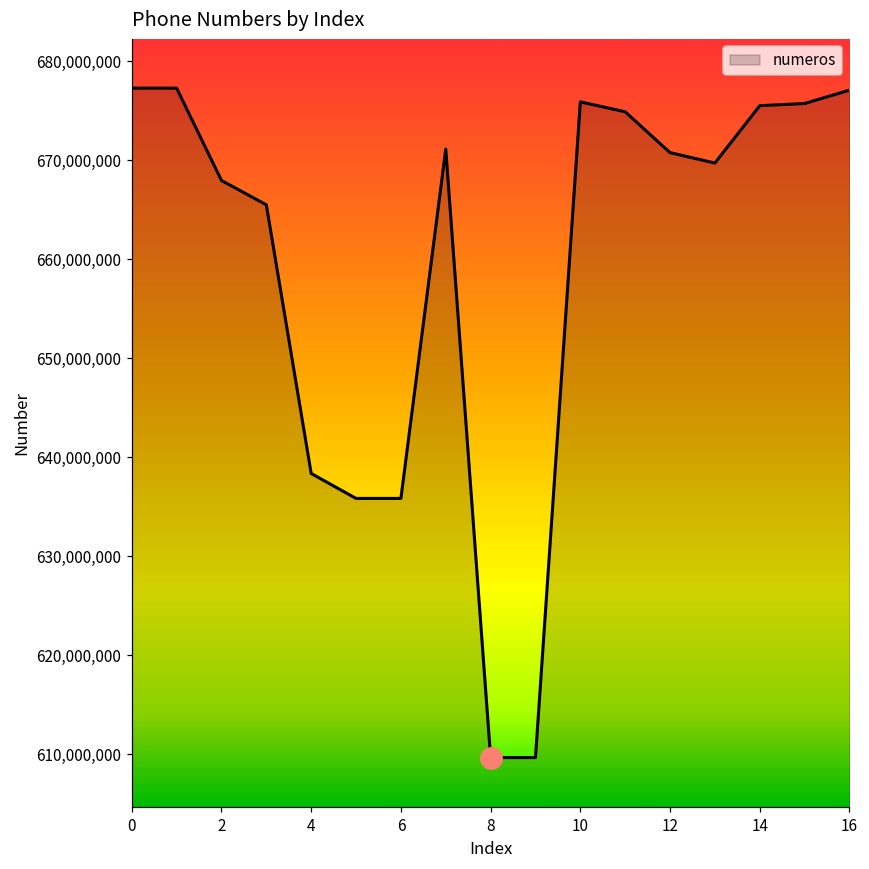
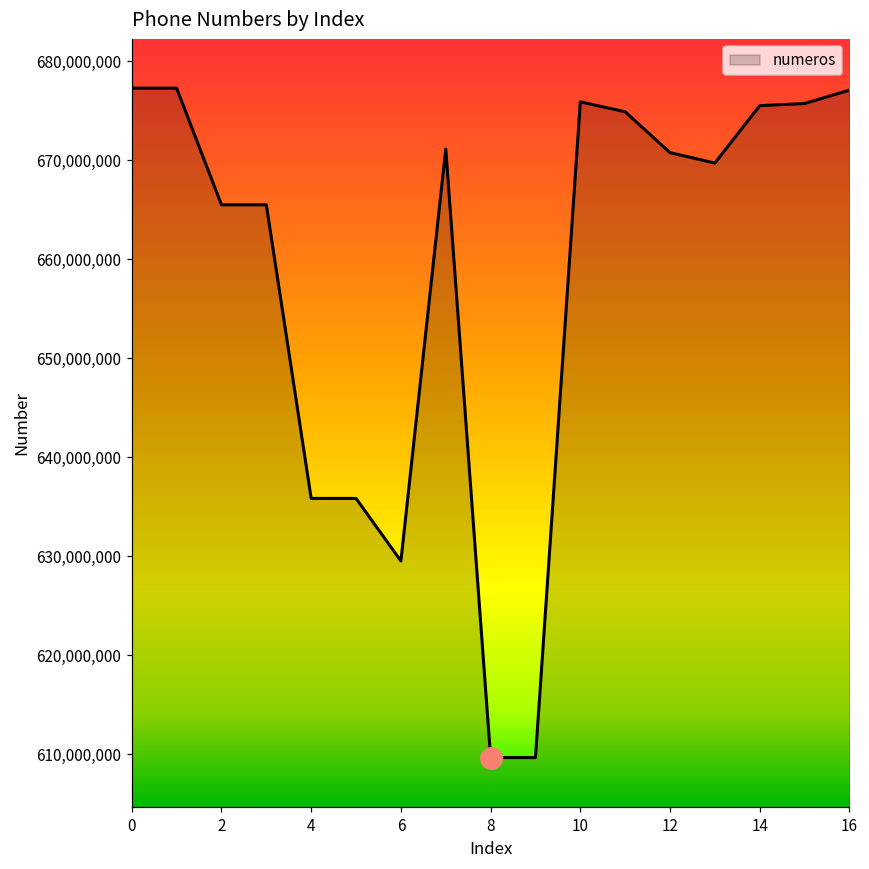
numeros, 2: 668,000,000 -> 666,000,000
numeros, 4: 638,000,000 -> 636,000,000
numeros, 6: 636,000,000 -> 630,000,000
